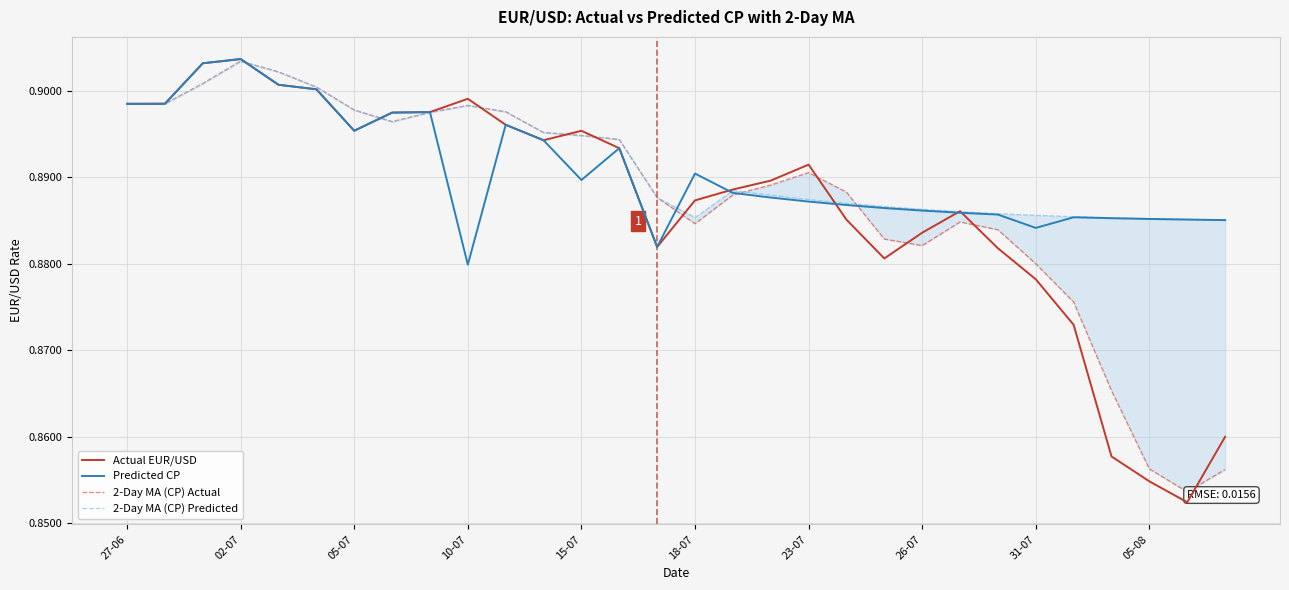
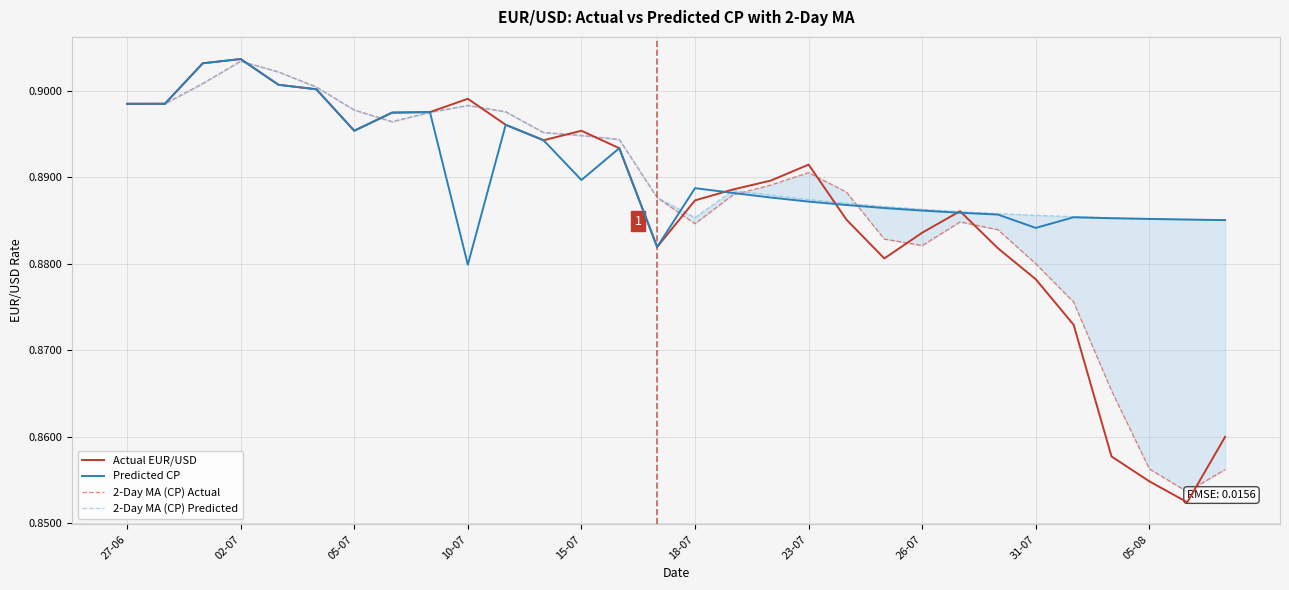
Predicted CP, 18-07: 0.890 -> 0.889
